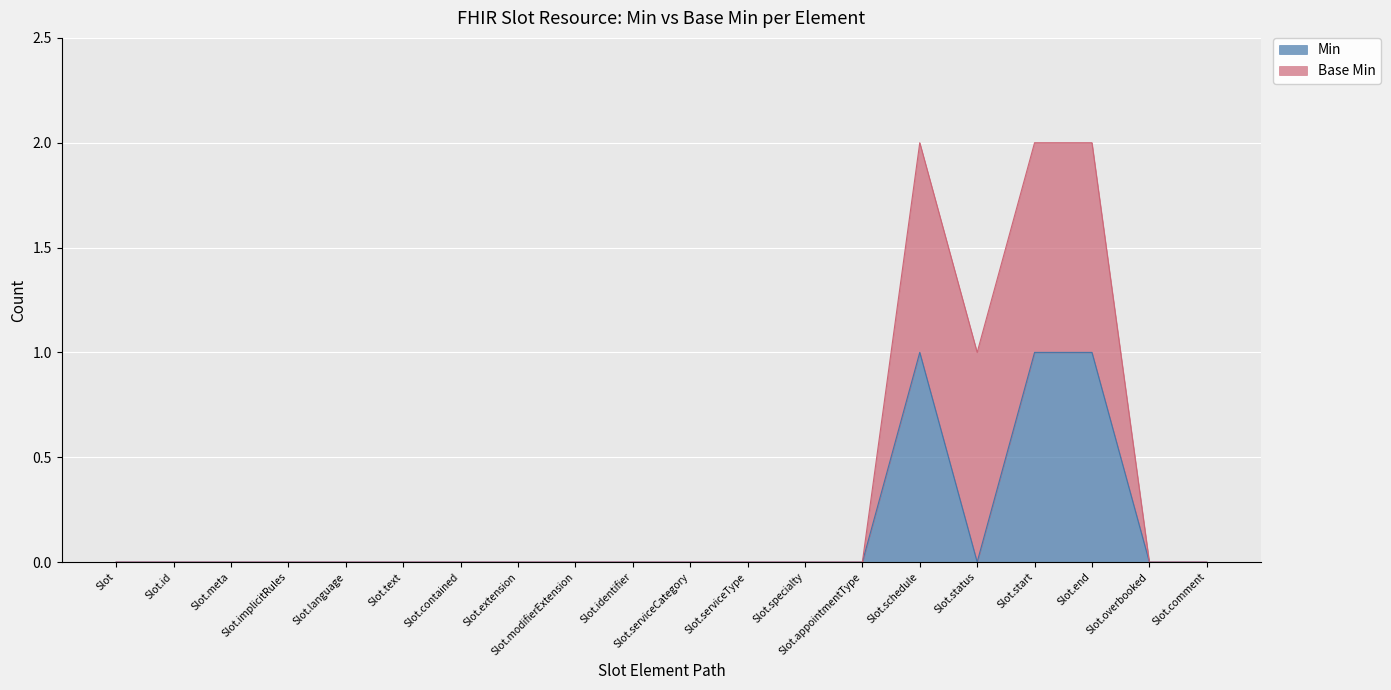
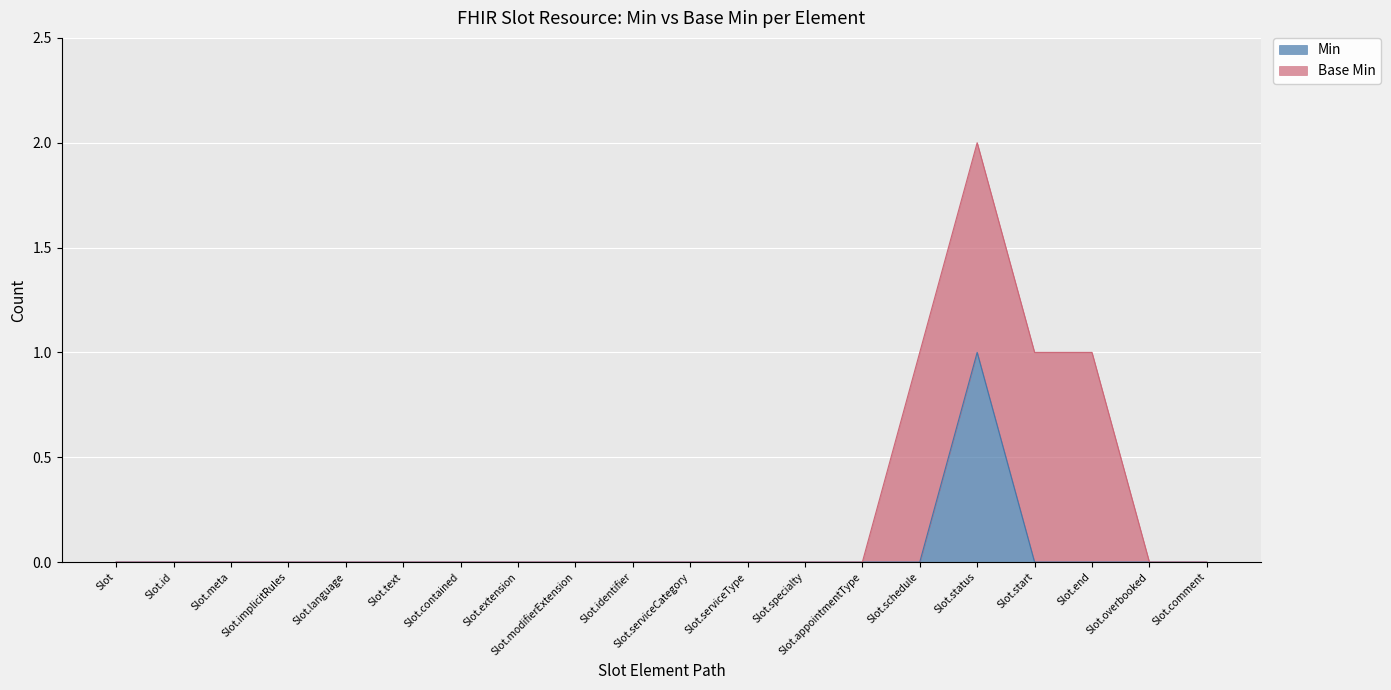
Min, Slot.schedule: 1 -> 0
Min, Slot.status: 0 -> 1
Min, Slot.start: 1 -> 0
Min, Slot.end: 1 -> 0
